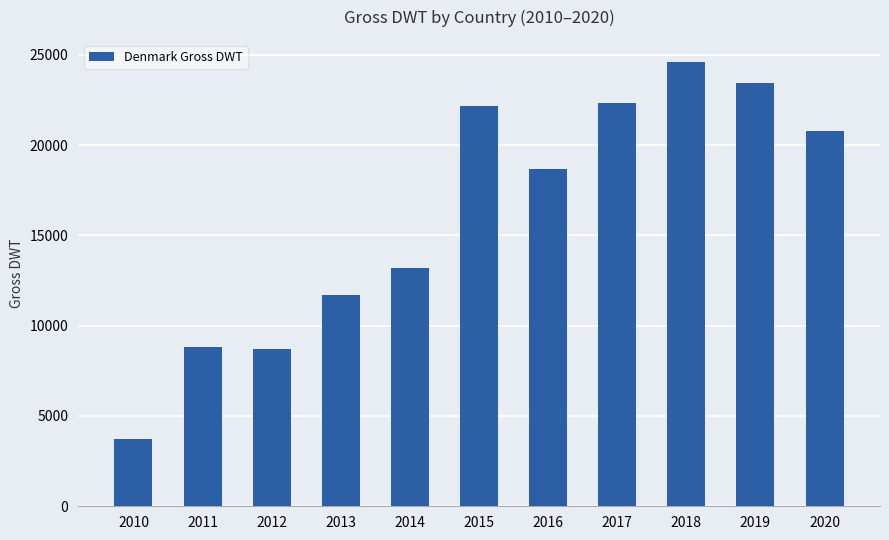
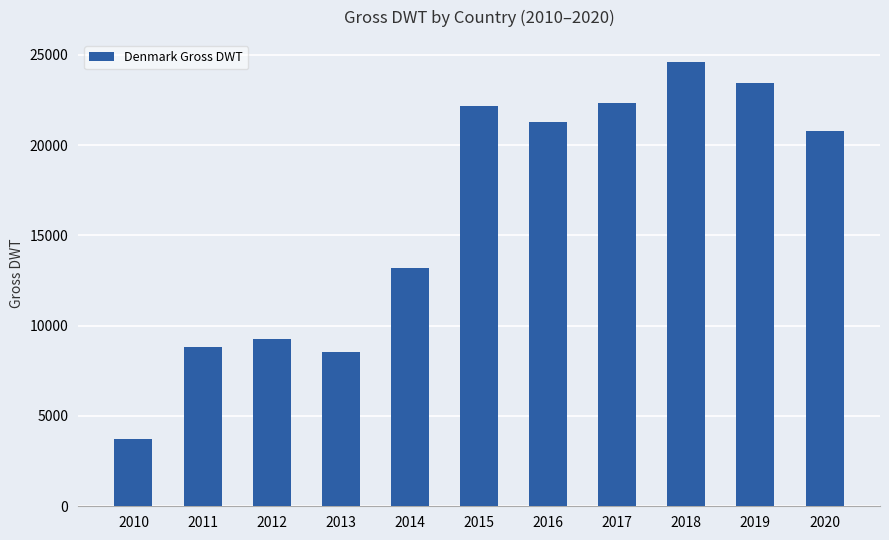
2012: 8700 -> 9300
2013: 11700 -> 8500
2016: 18700 -> 21300
